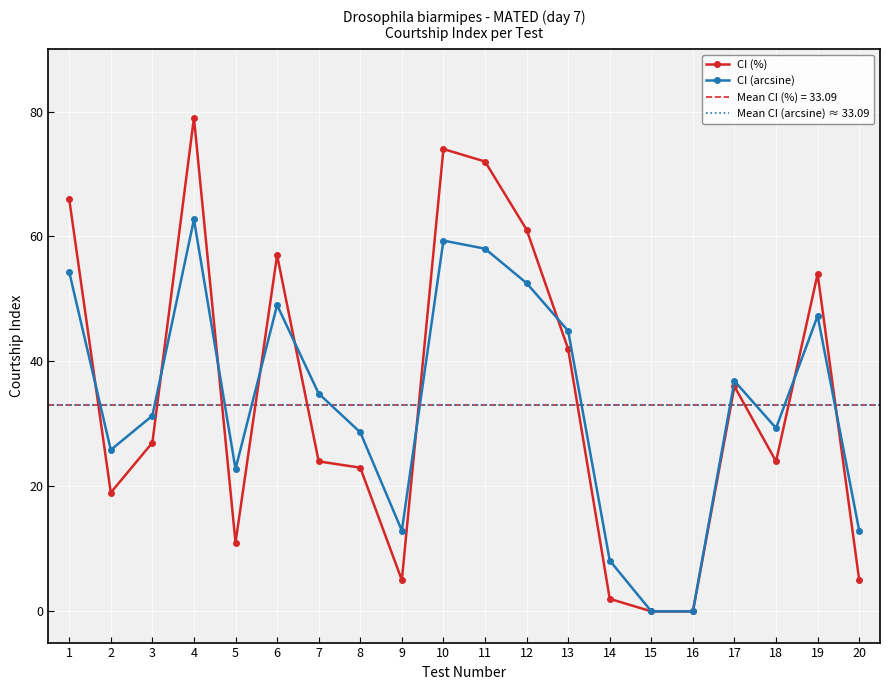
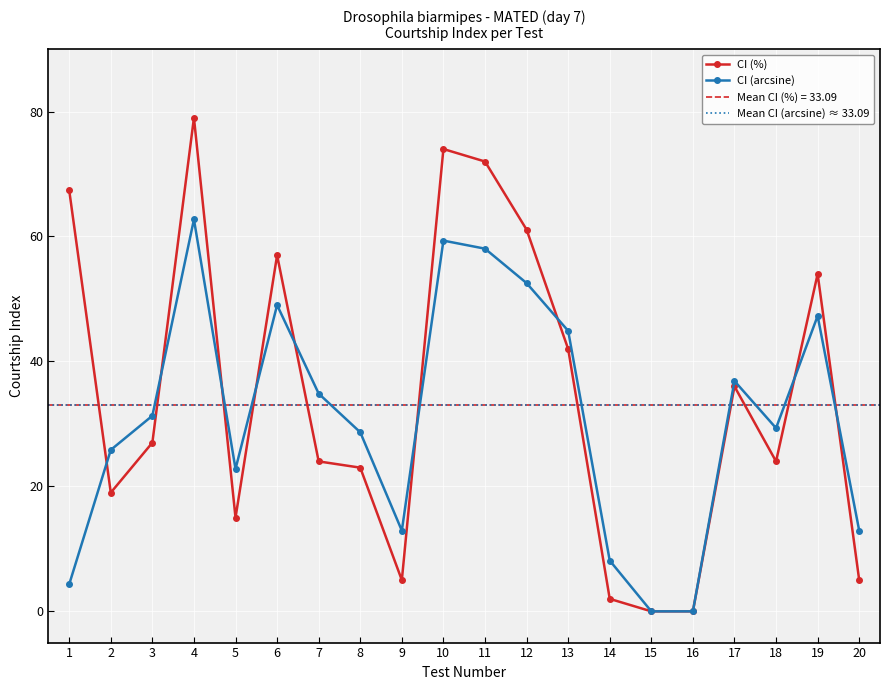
CI (%), 1: 66 -> 67
CI (arcsine), 1: 54 -> 4
CI (%), 5: 11 -> 15
